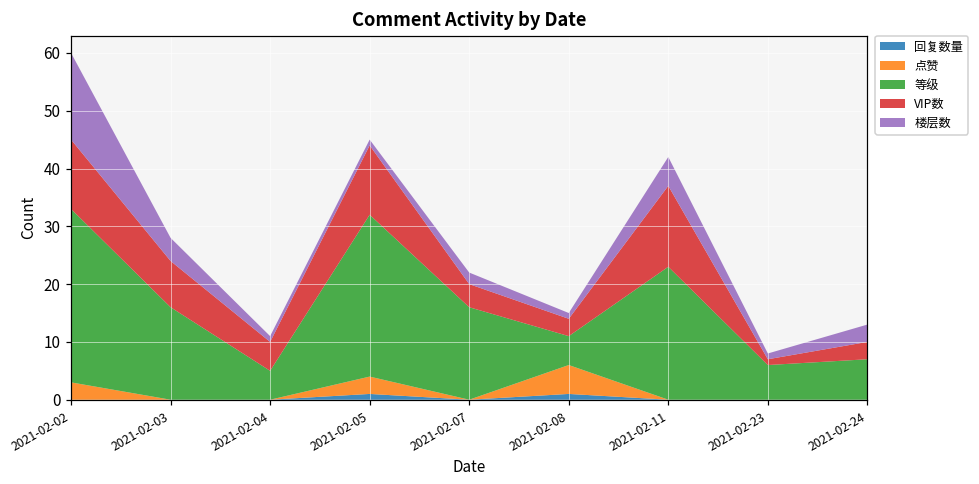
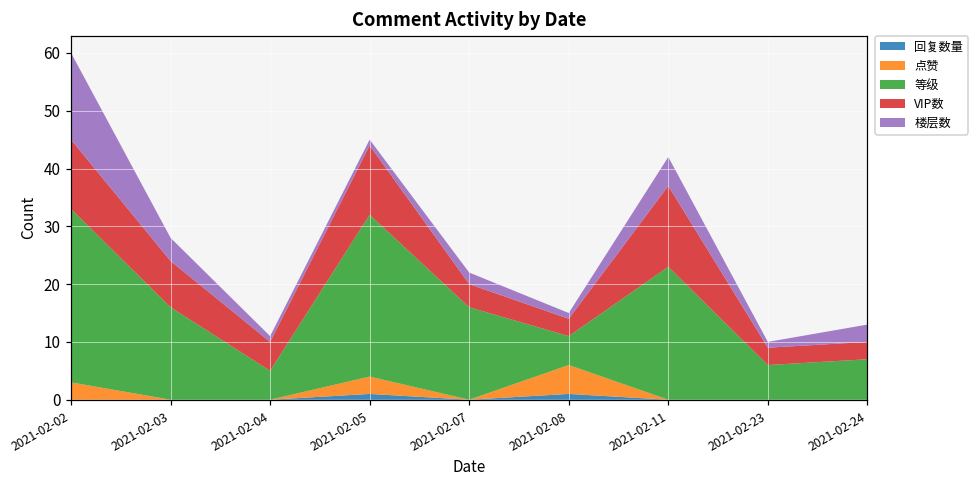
VIP数, 2021-02-23: 1 -> 3
